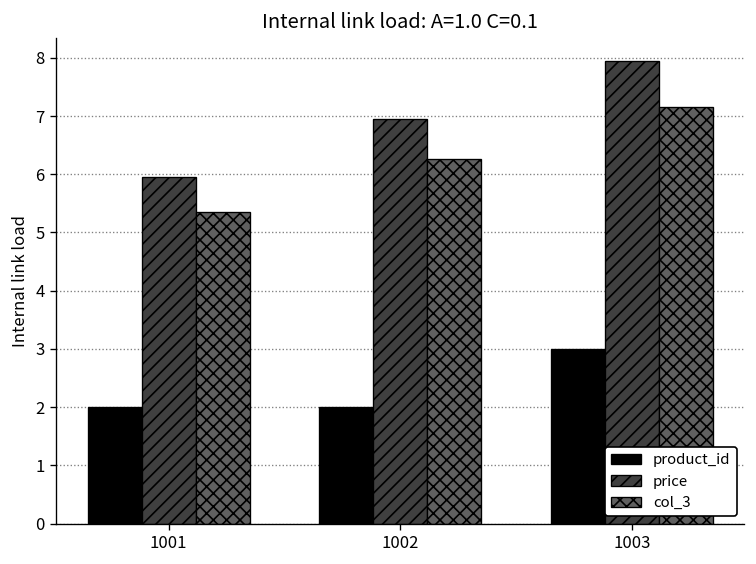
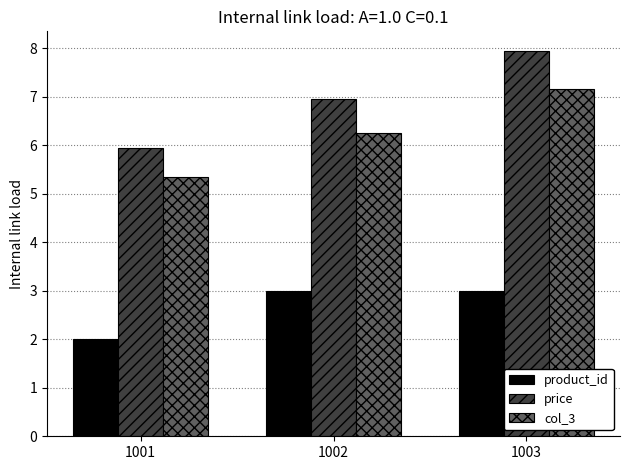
product_id, 1002: 2 -> 3
